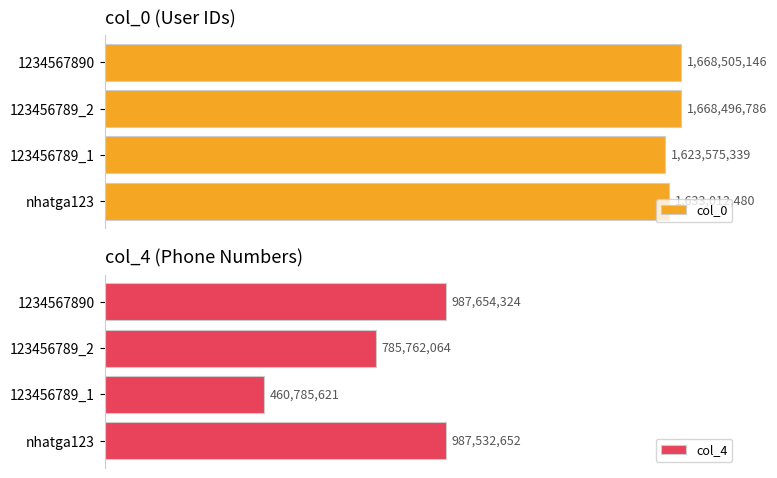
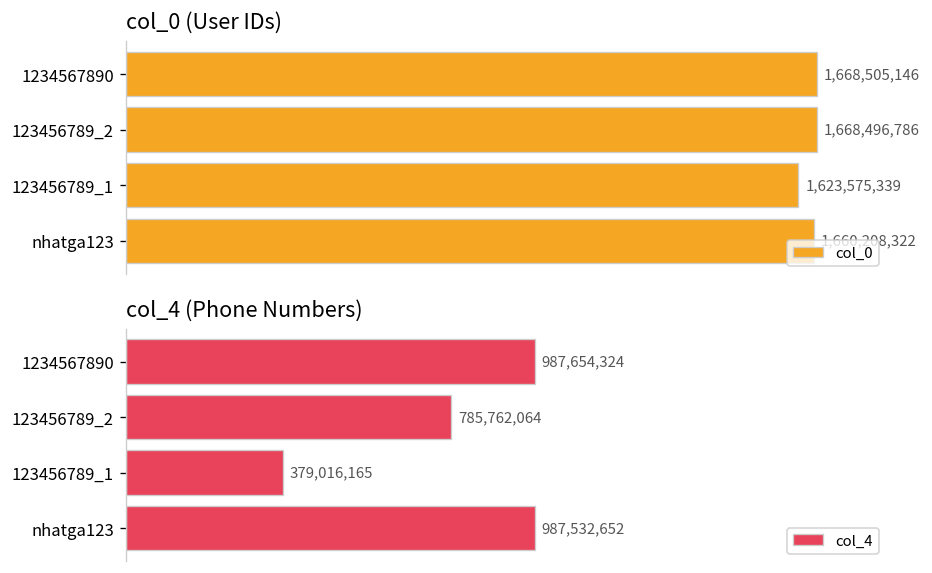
col_0 (User IDs), nhatga123: 1,633,012,480 -> 1,660,208,322
col_4 (Phone Numbers), 123456789_1: 460,785,621 -> 379,016,165
